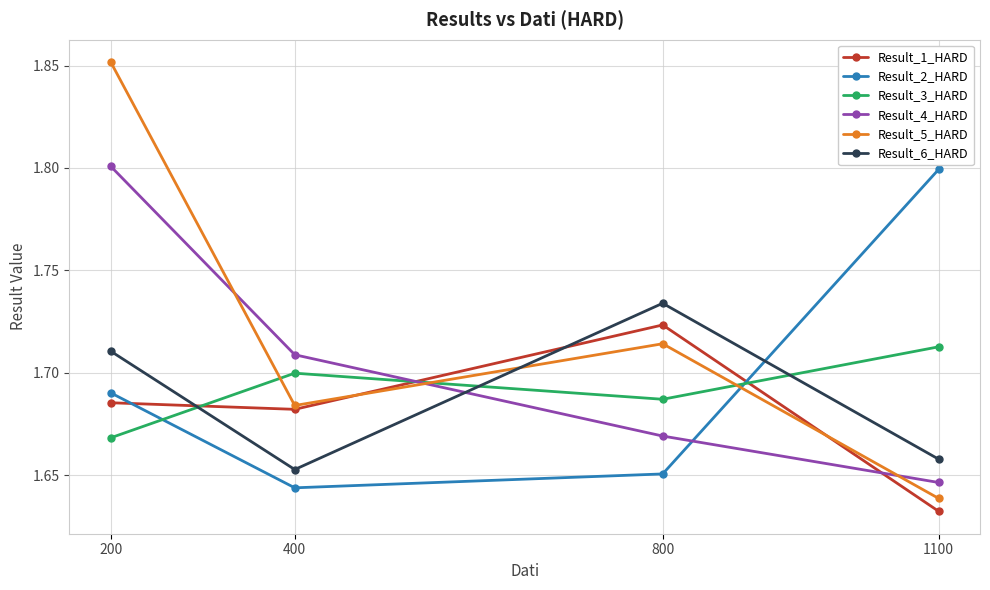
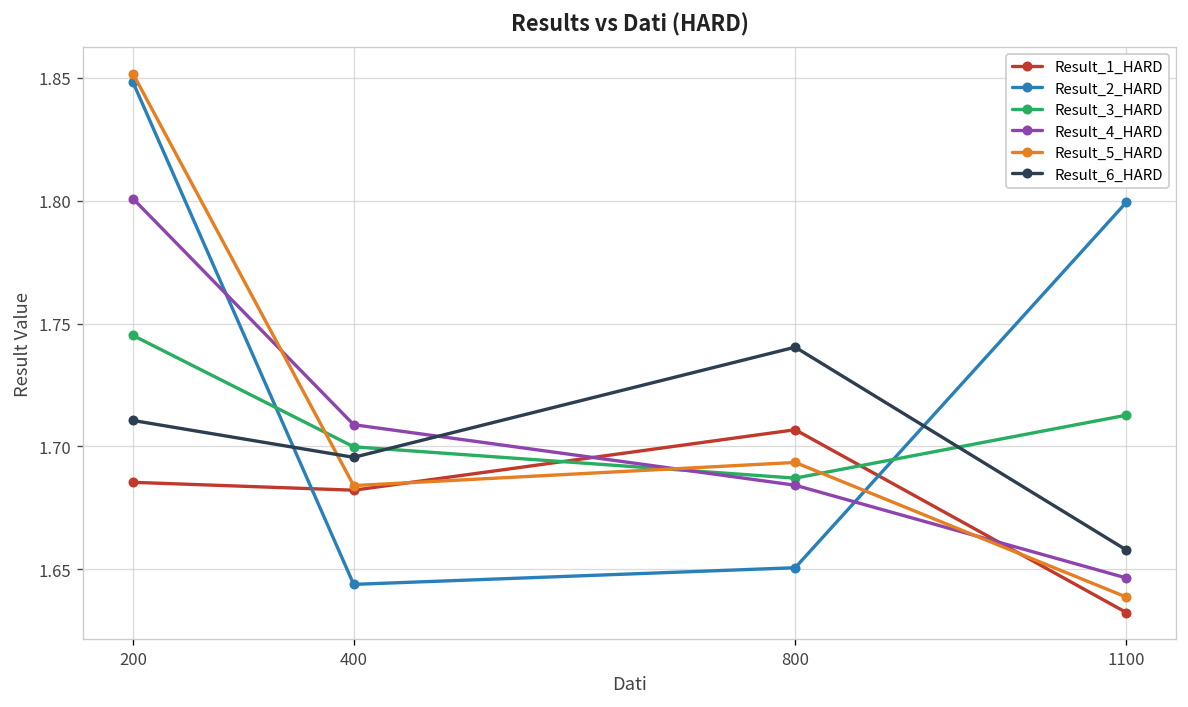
Result_2_HARD, 200: 1.690 -> 1.848
Result_3_HARD, 200: 1.668 -> 1.745
Result_6_HARD, 400: 1.653 -> 1.696
Result_1_HARD, 800: 1.723 -> 1.707
Result_4_HARD, 800: 1.669 -> 1.684
Result_5_HARD, 800: 1.714 -> 1.693
Result_6_HARD, 800: 1.734 -> 1.740
